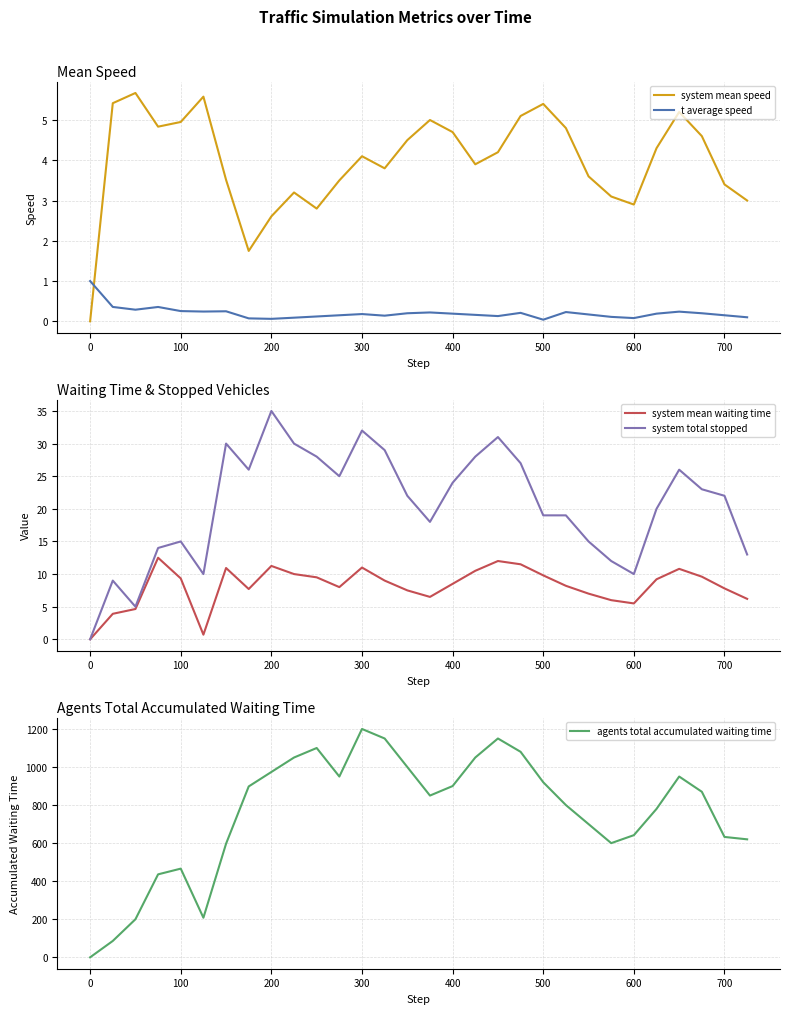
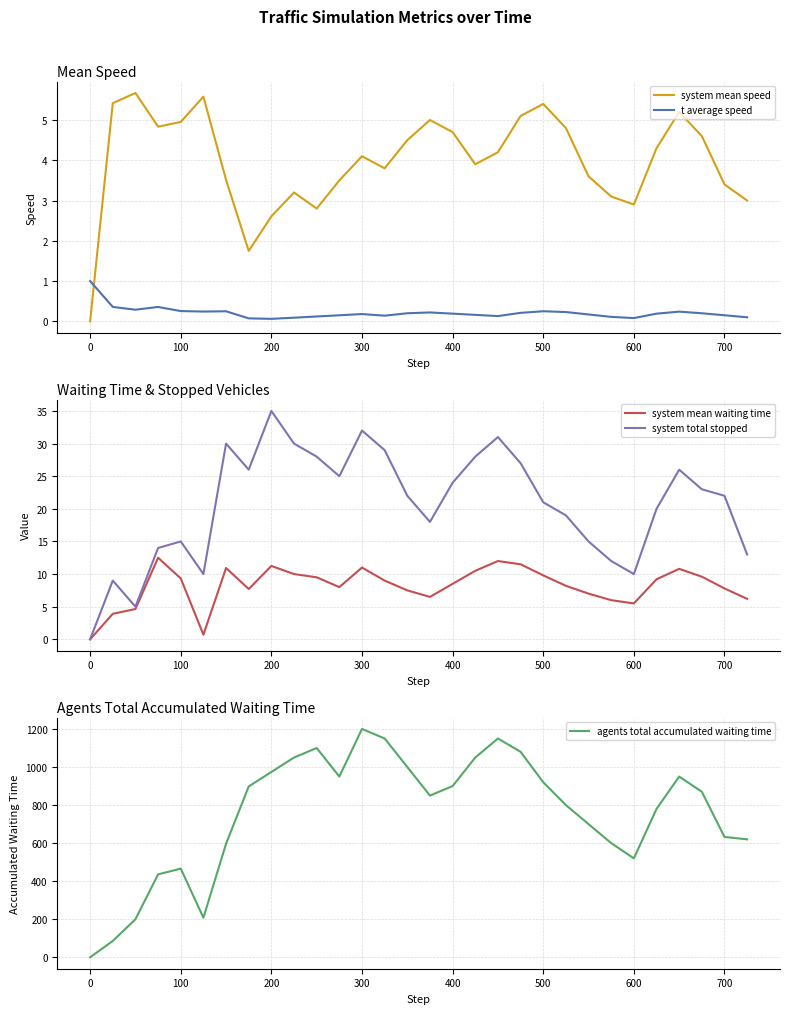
Mean Speed, t average speed, 500: 0.0 -> 0.3
Waiting Time & Stopped Vehicles, system total stopped, 500: 19 -> 21
Agents Total Accumulated Waiting Time, 600: 640 -> 520
